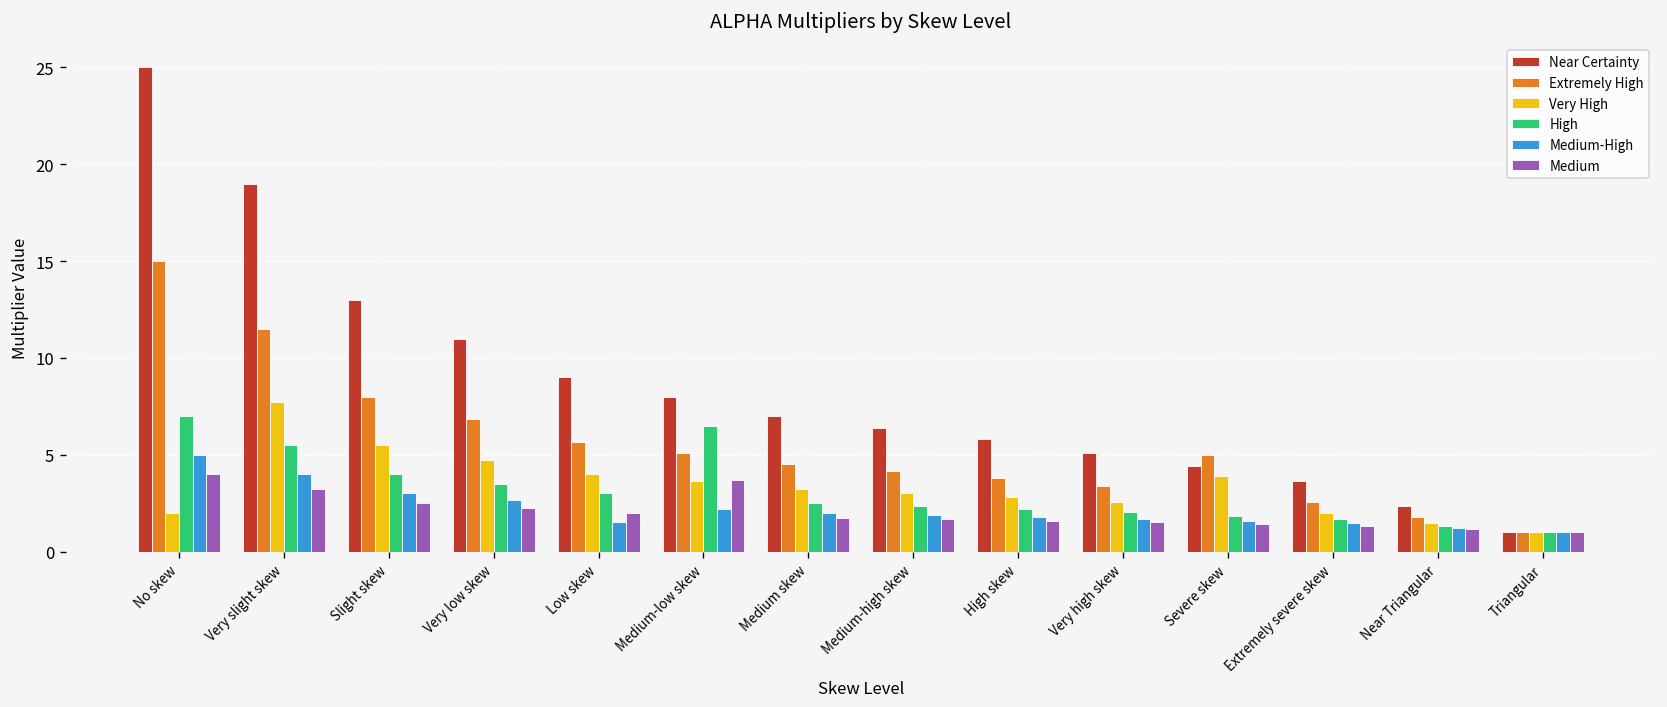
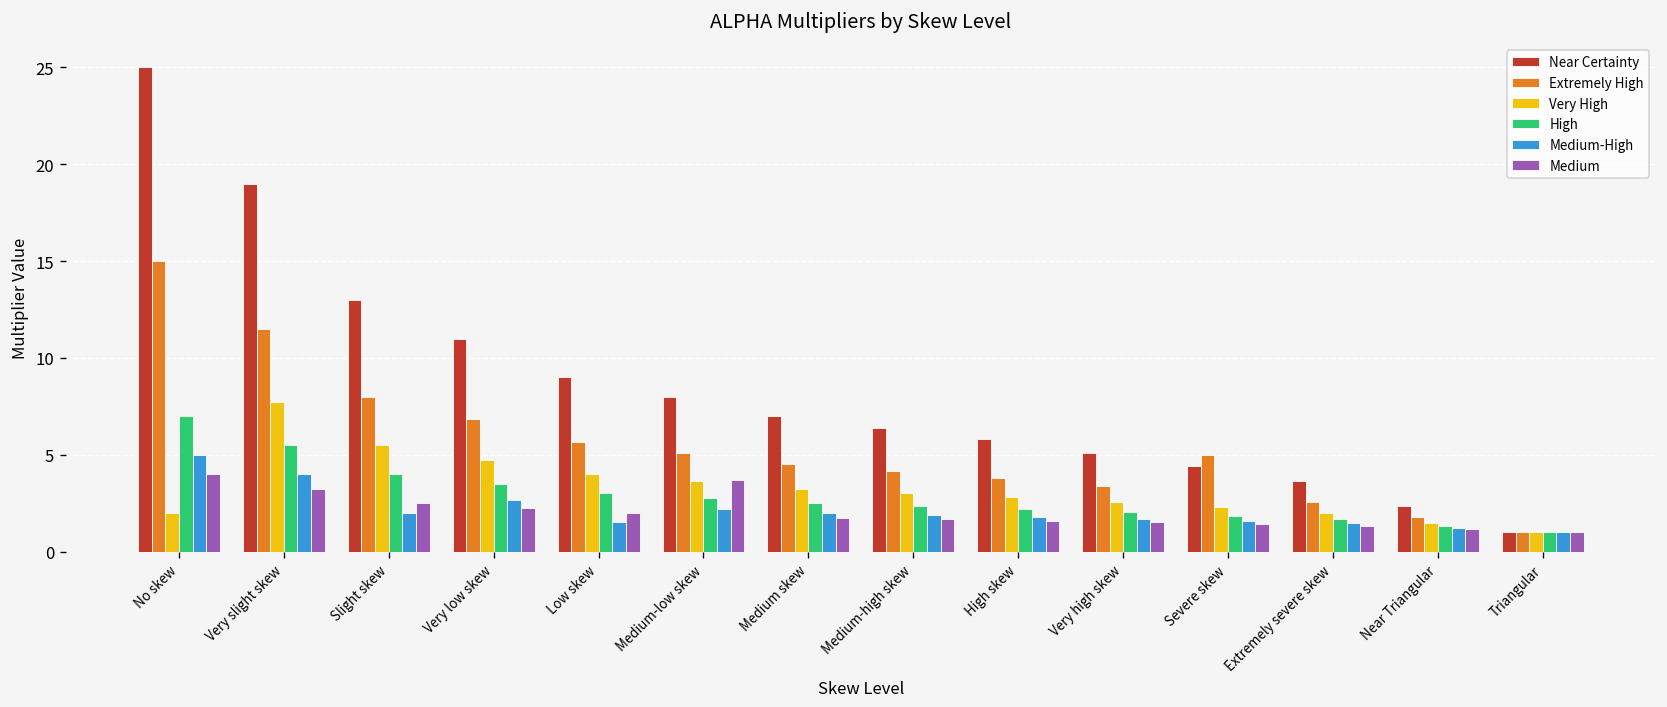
Medium-High, Slight skew: 3 -> 2
High, Medium-low skew: 6.5 -> 2.8
Very High, Severe skew: 3.9 -> 2.3
